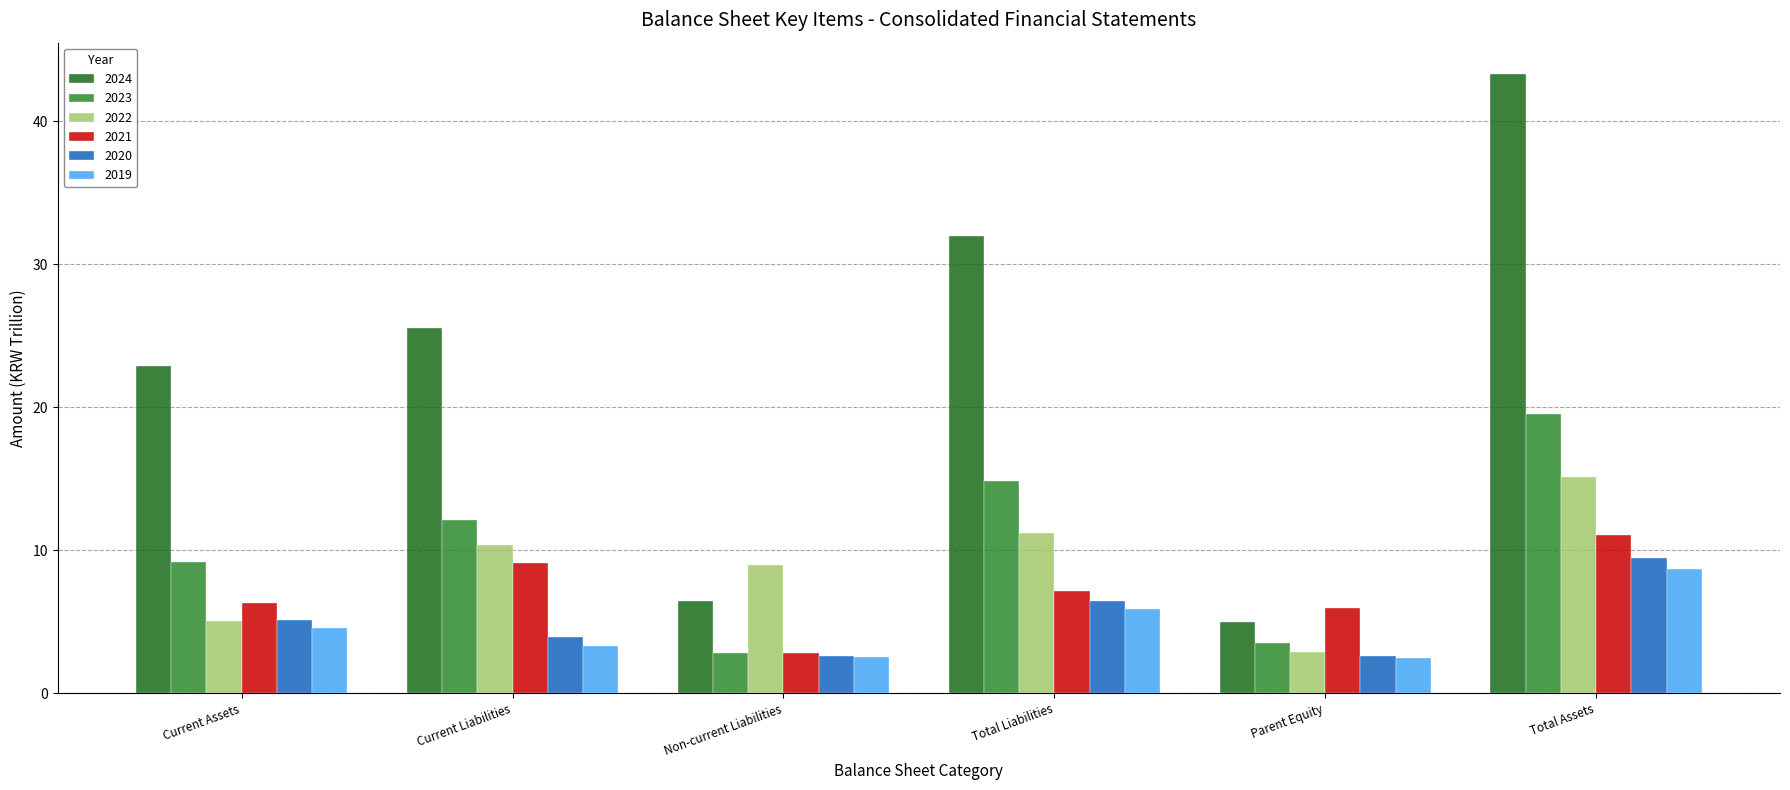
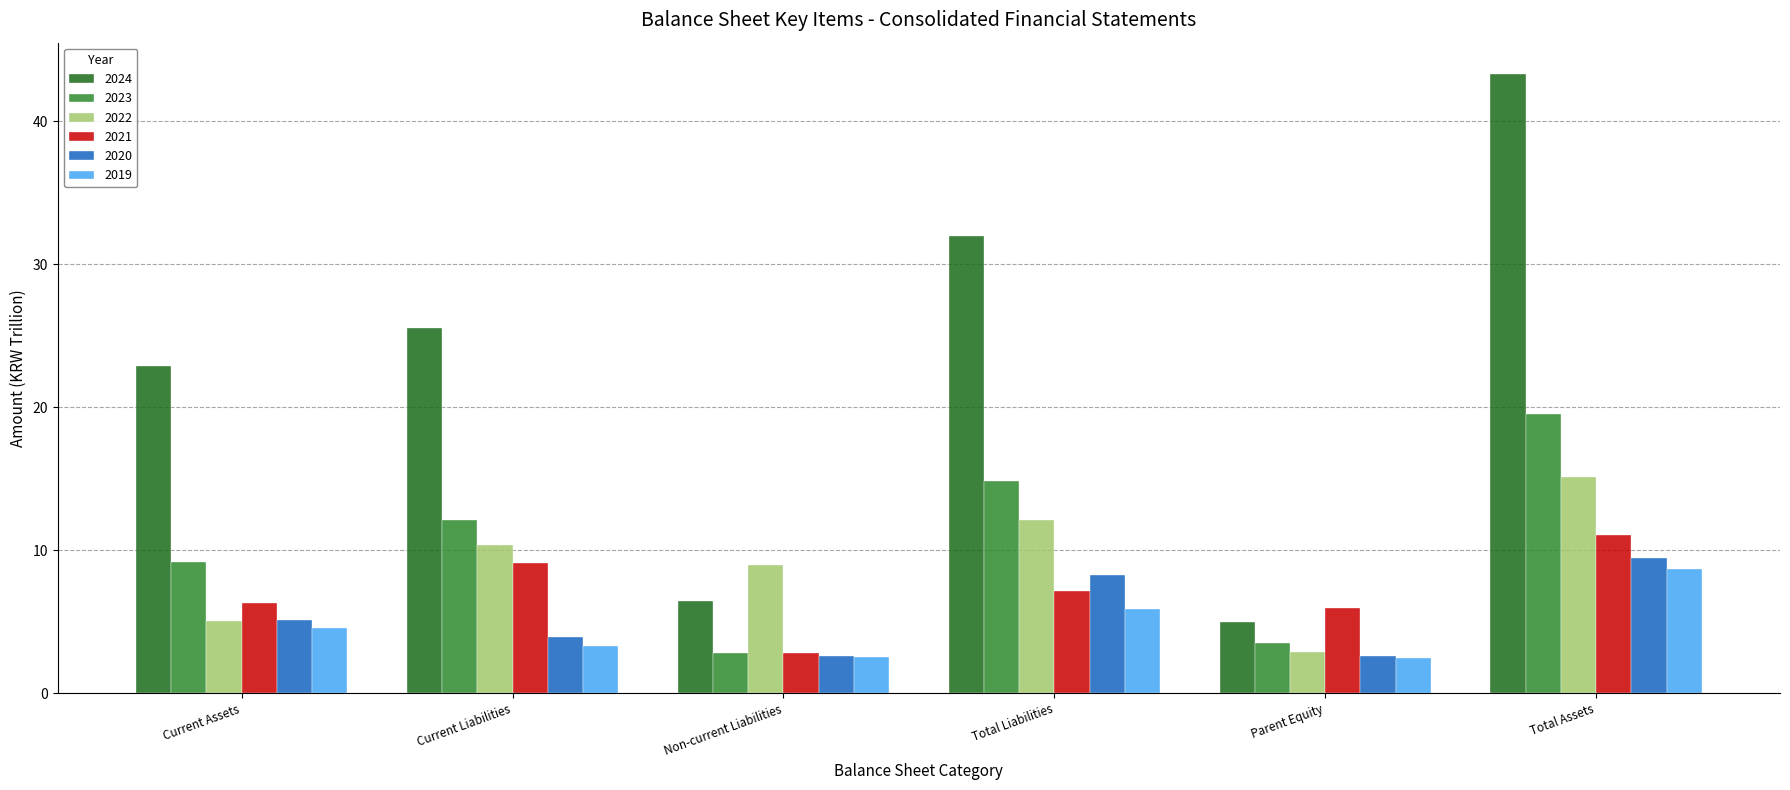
2022, Total Liabilities: 11.2 -> 12.1
2020, Total Liabilities: 6.5 -> 8.3
